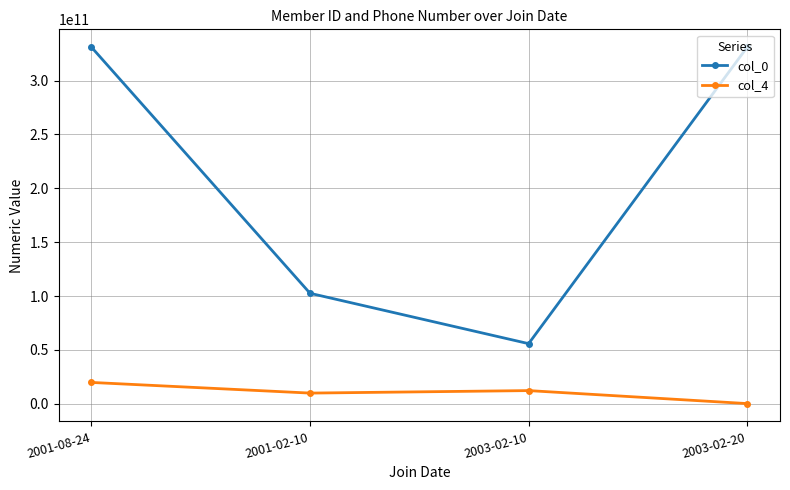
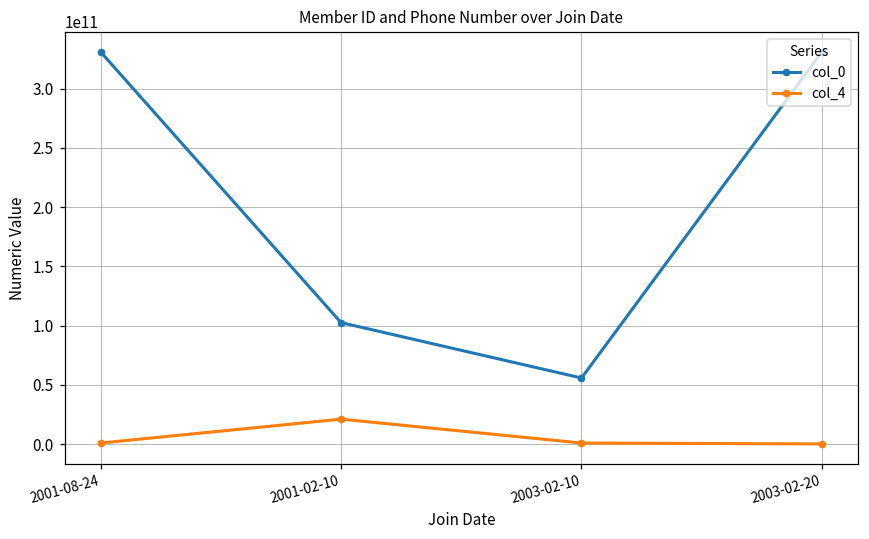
col_4, 2001-08-24: 20000000000 -> 1000000000
col_4, 2001-02-10: 10000000000 -> 21000000000
col_4, 2003-02-10: 12000000000 -> 1000000000
